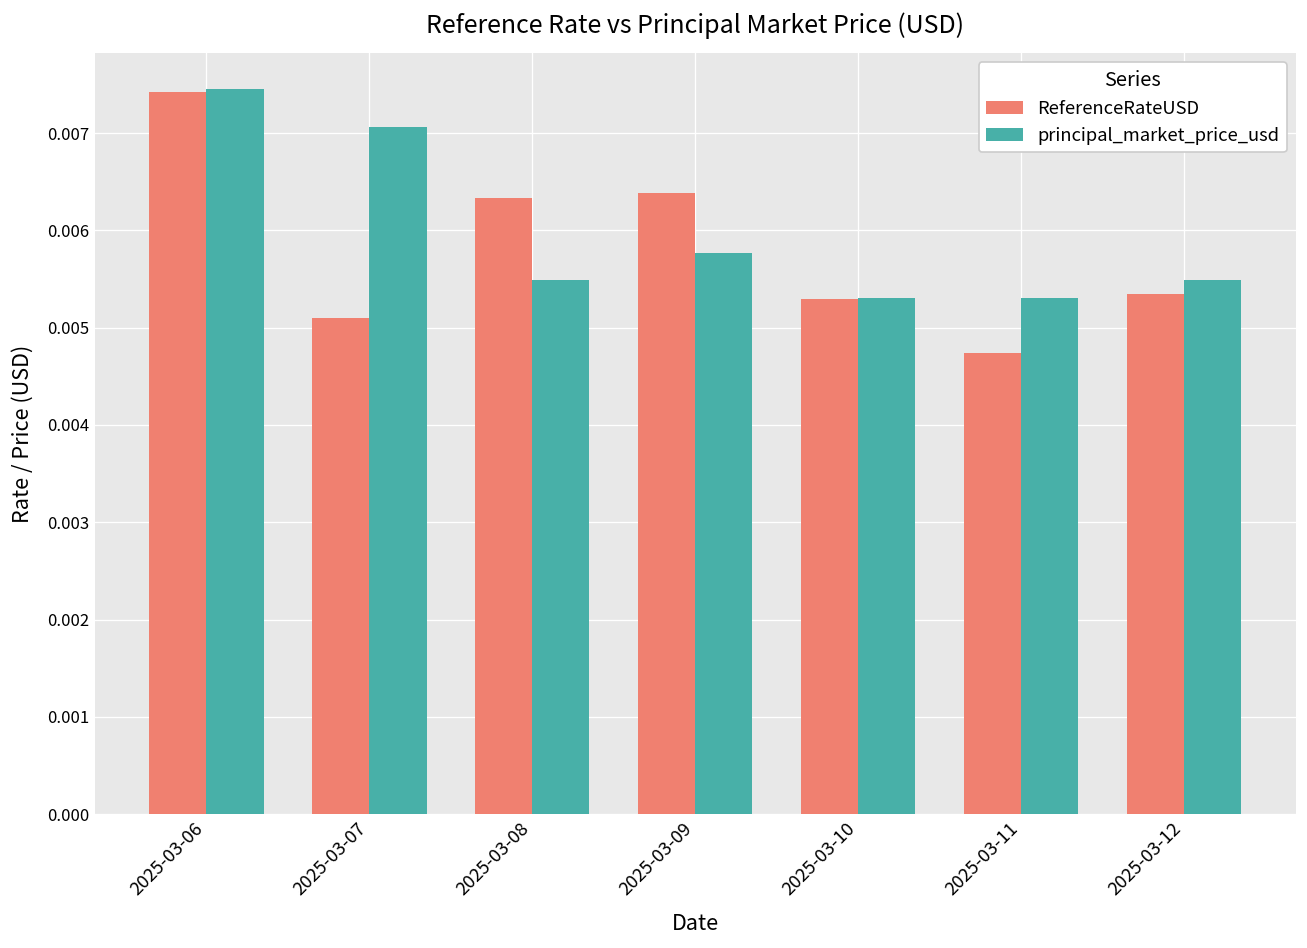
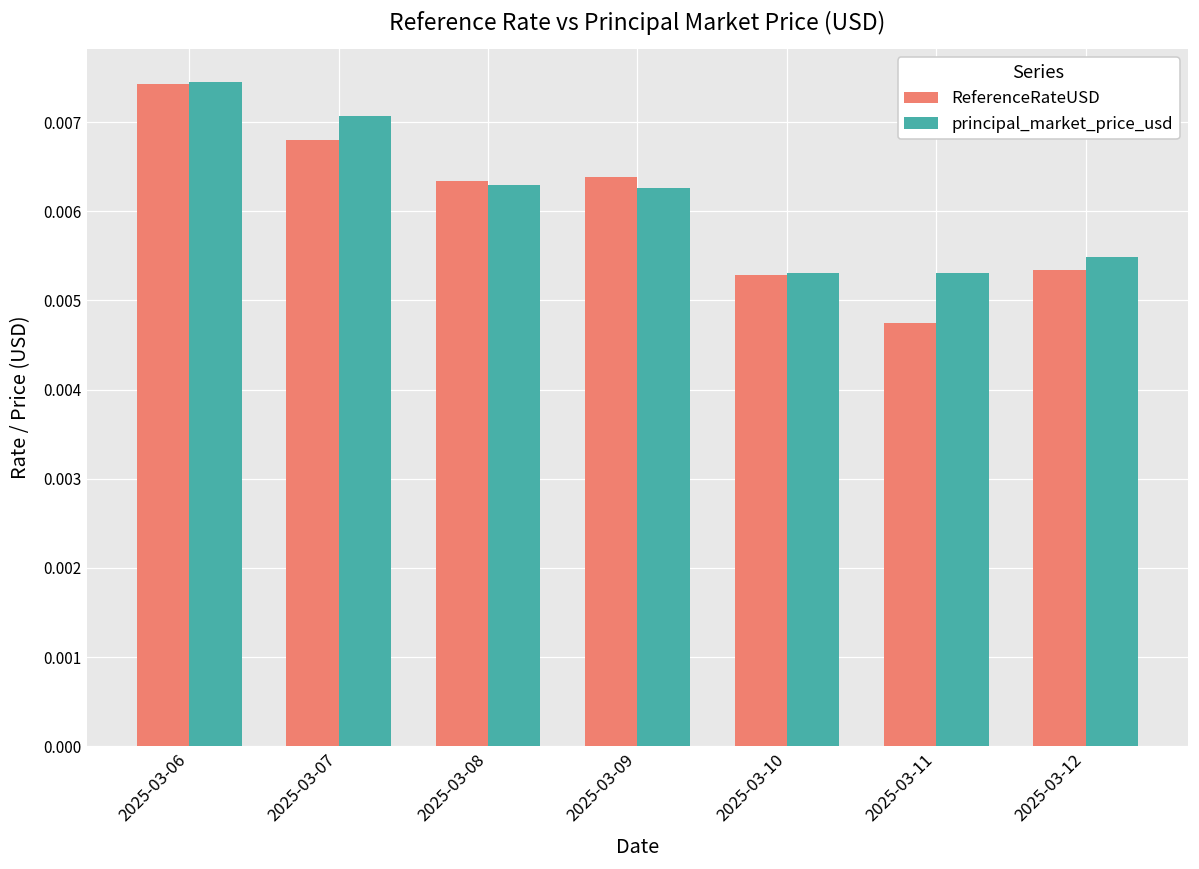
ReferenceRateUSD, 2025-03-07: 0.0051 -> 0.0068
principal_market_price_usd, 2025-03-08: 0.0055 -> 0.0063
principal_market_price_usd, 2025-03-09: 0.0058 -> 0.0063
